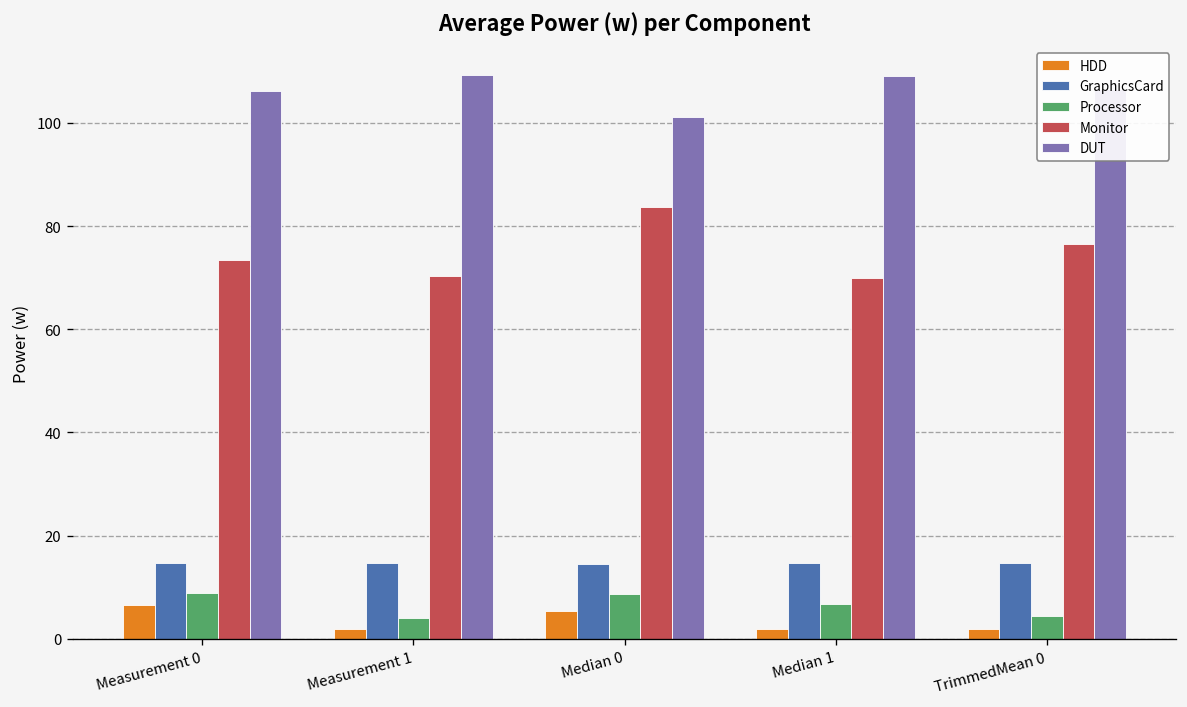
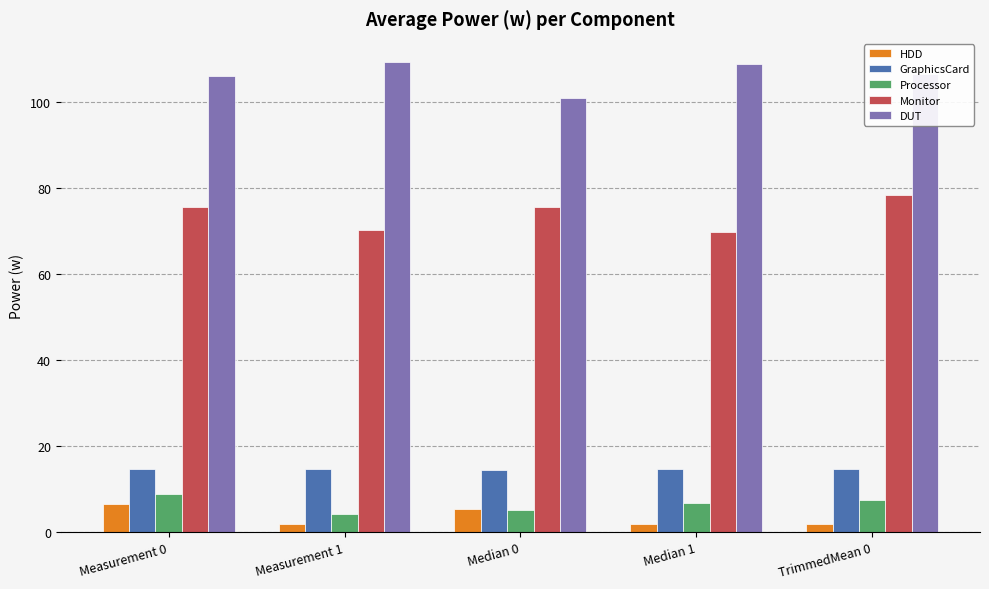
Monitor, Measurement 0: 73 -> 76
Processor, Median 0: 9 -> 5
Monitor, Median 0: 84 -> 76
Processor, TrimmedMean 0: 4 -> 8
Monitor, TrimmedMean 0: 77 -> 78
